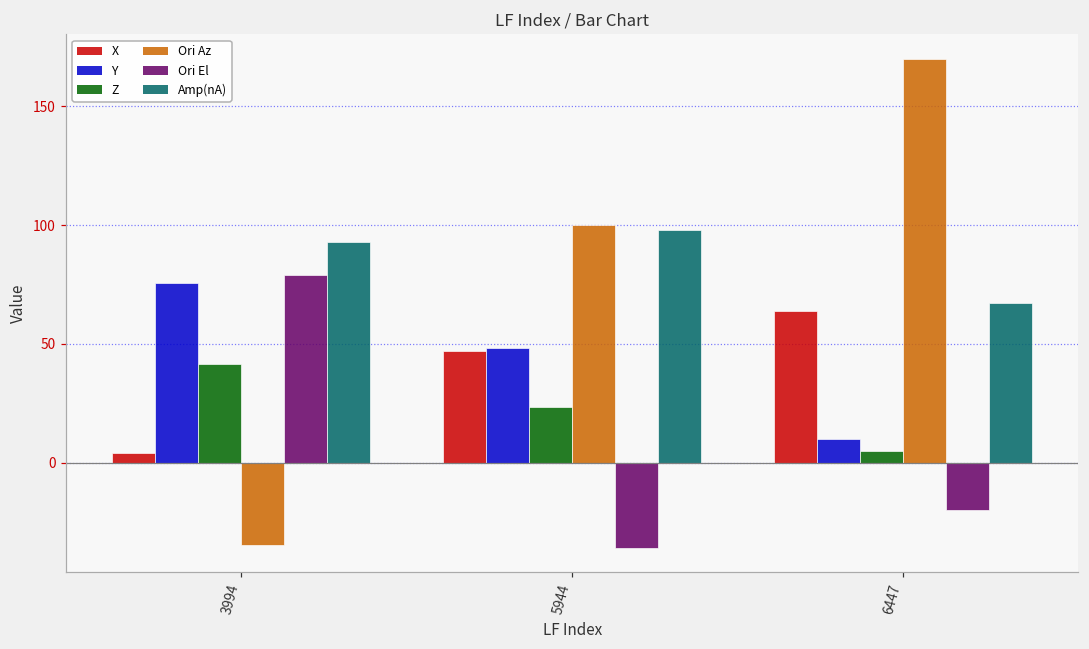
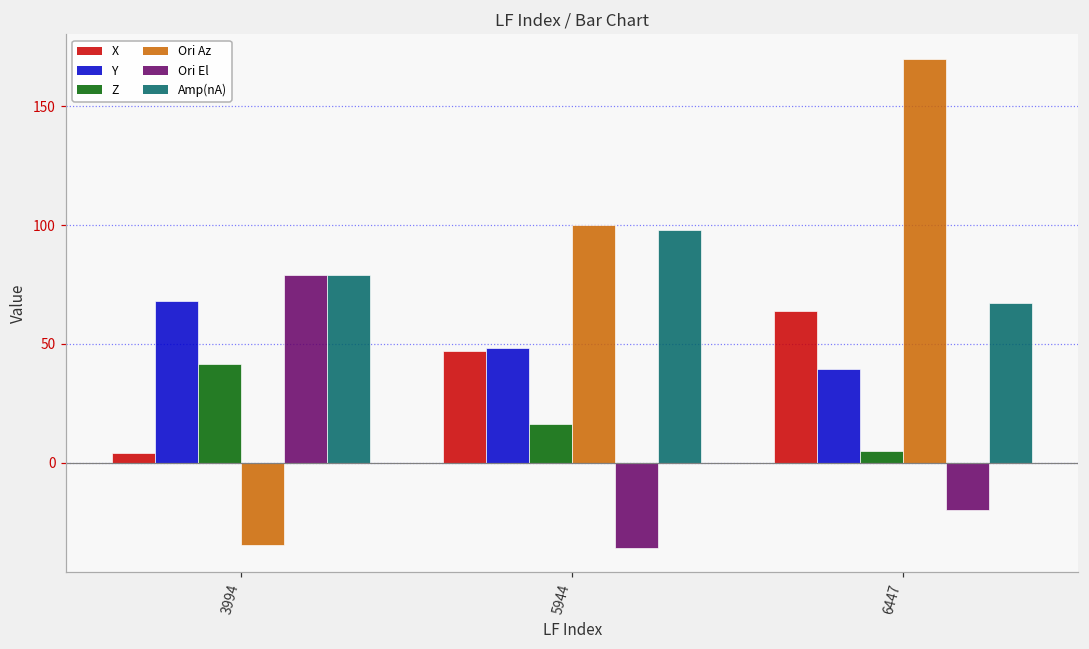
Y, 3994: 76 -> 68
Amp(nA), 3994: 93 -> 79
Z, 5944: 23 -> 16
Y, 6447: 10 -> 39
